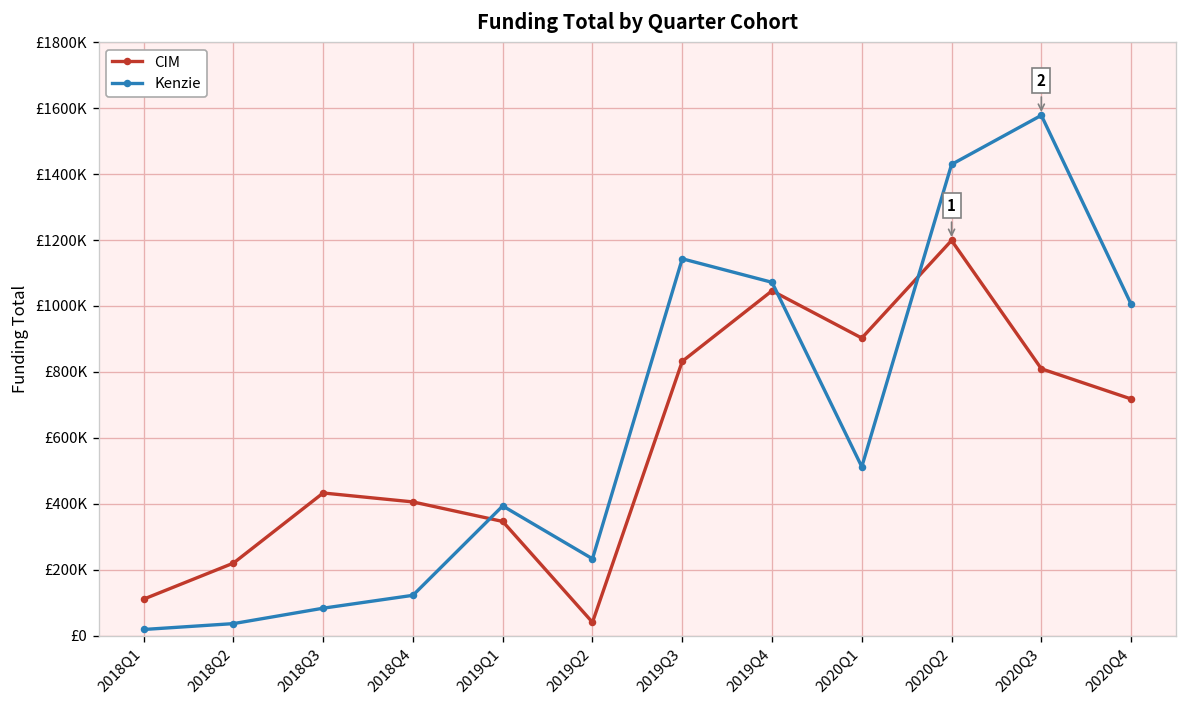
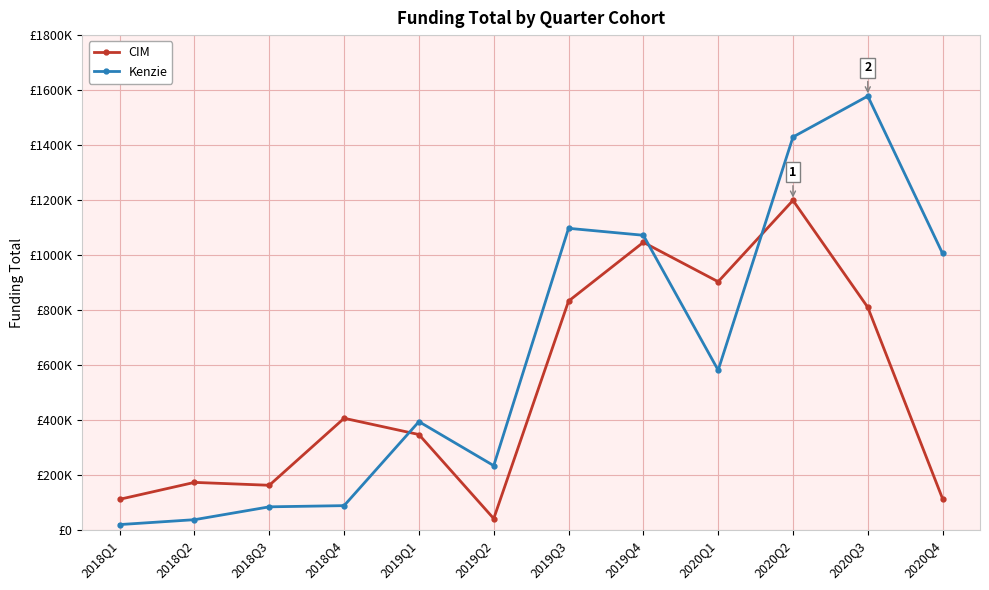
CIM, 2018Q2: £220000 -> £170000
CIM, 2018Q3: £430000 -> £160000
Kenzie, 2018Q4: £120000 -> £90000
Kenzie, 2019Q3: £1140000 -> £1100000
Kenzie, 2020Q1: £510000 -> £580000
CIM, 2020Q4: £720000 -> £110000
